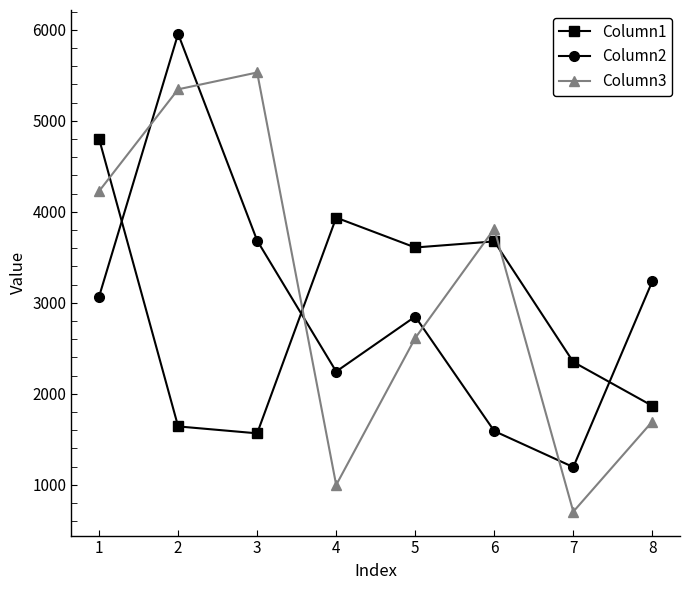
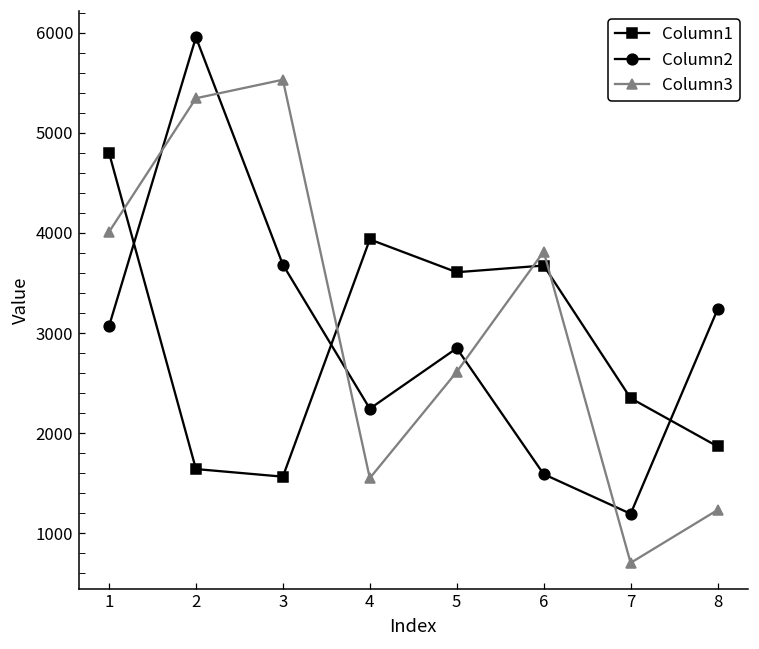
Column3, 1: 4200 -> 4000
Column3, 4: 1000 -> 1600
Column3, 8: 1700 -> 1200
